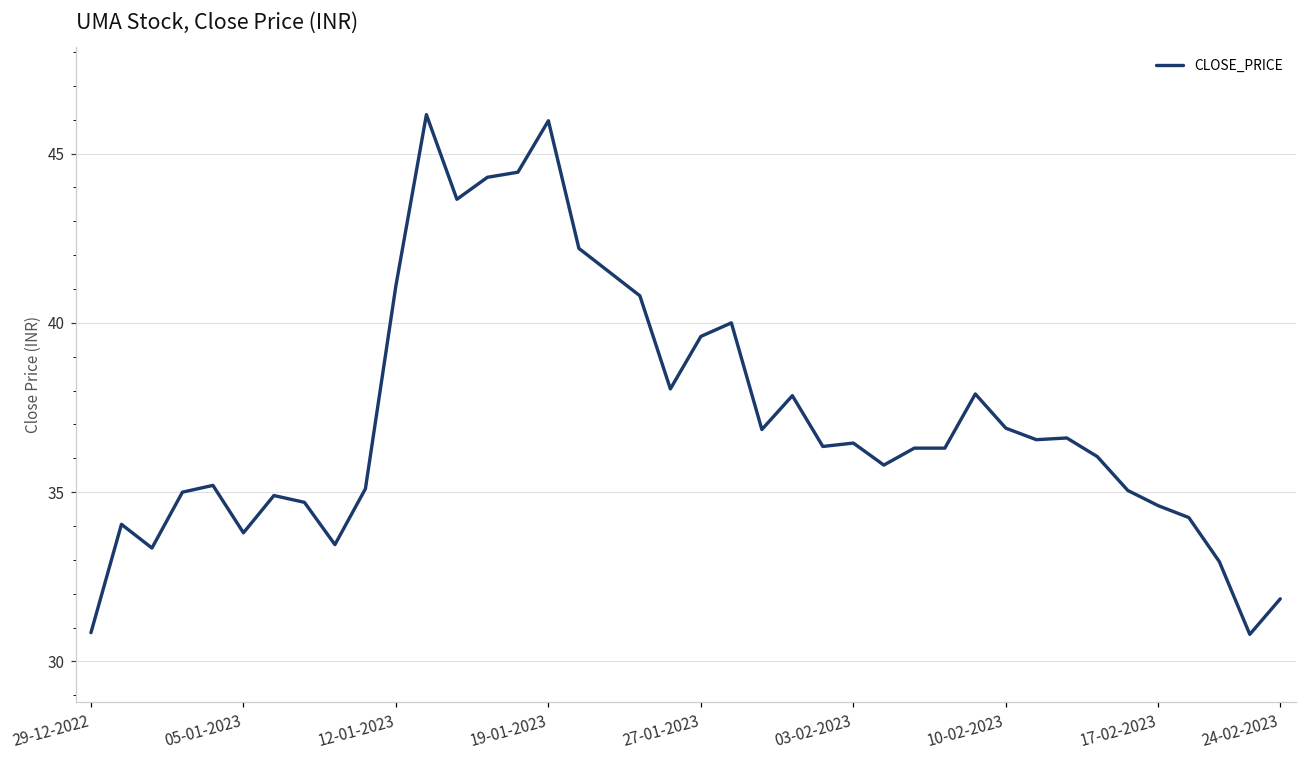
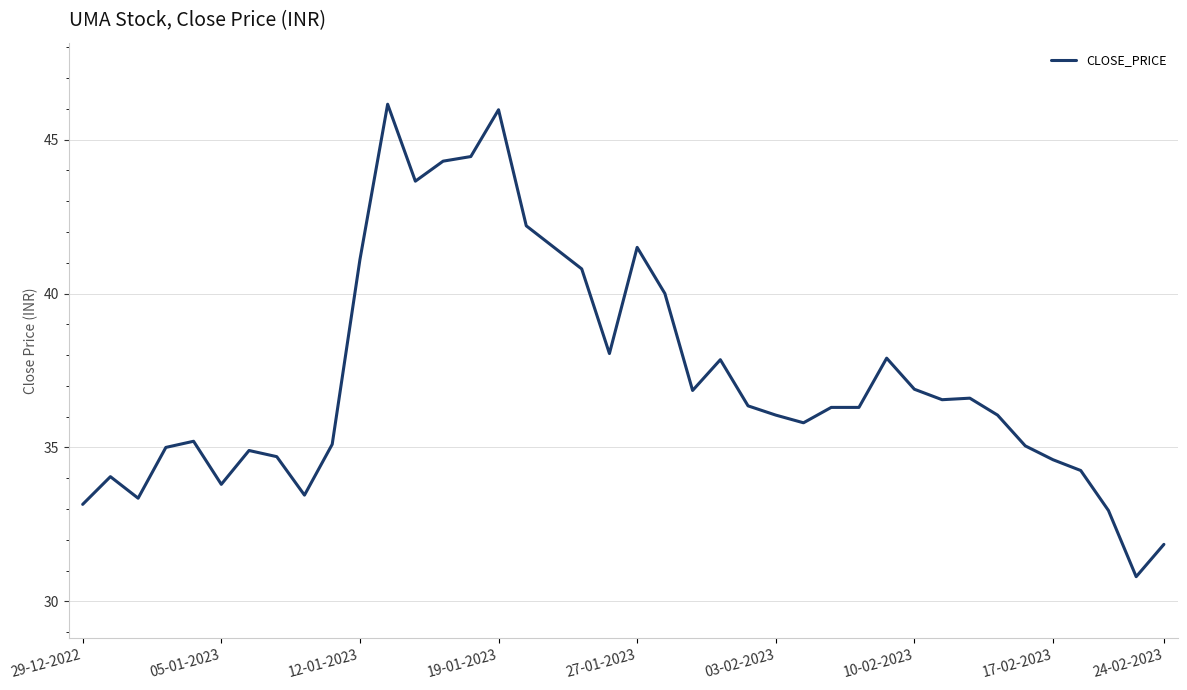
29-12-2022: 30.9 -> 33.2
27-01-2023: 39.6 -> 41.5
03-02-2023: 36.5 -> 36.1
